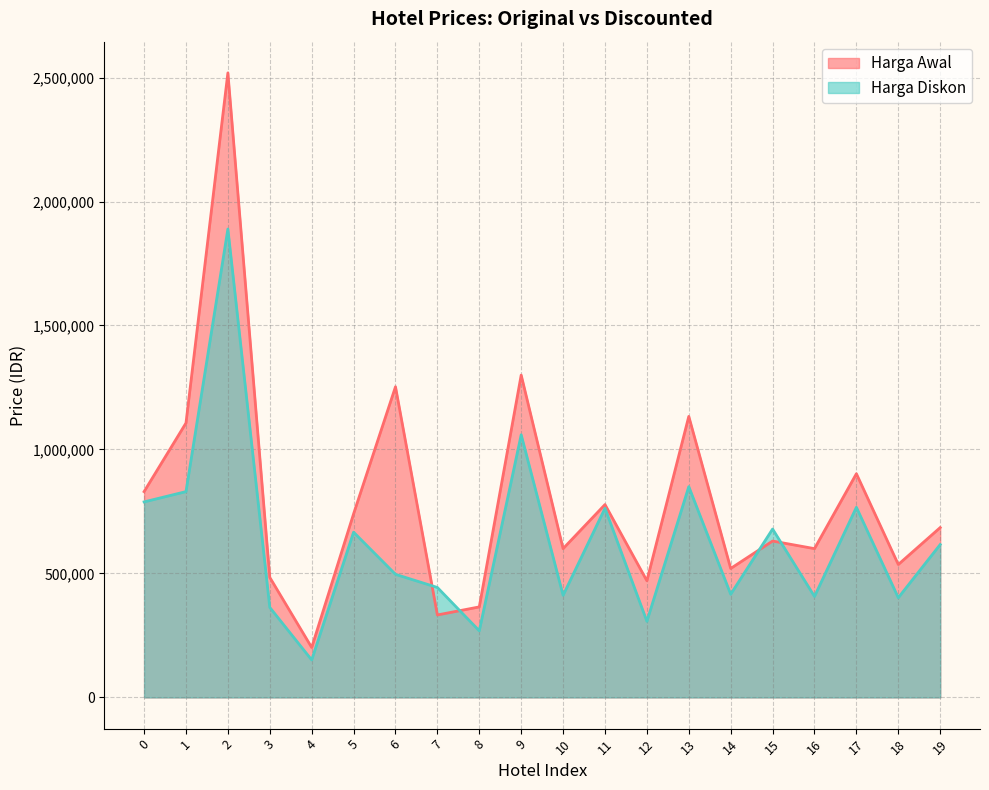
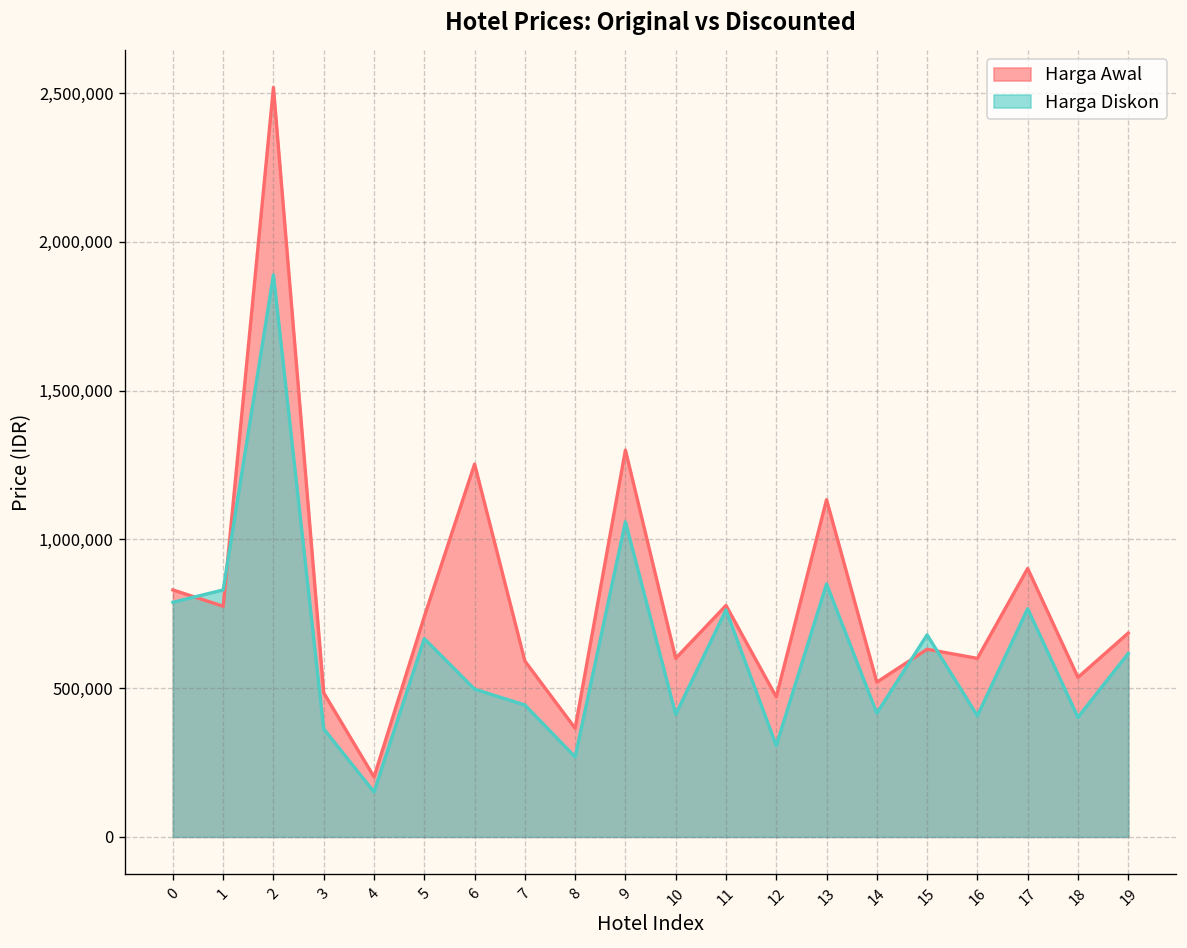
Harga Awal, 1: 1,110,000 -> 780,000
Harga Awal, 7: 330,000 -> 590,000
